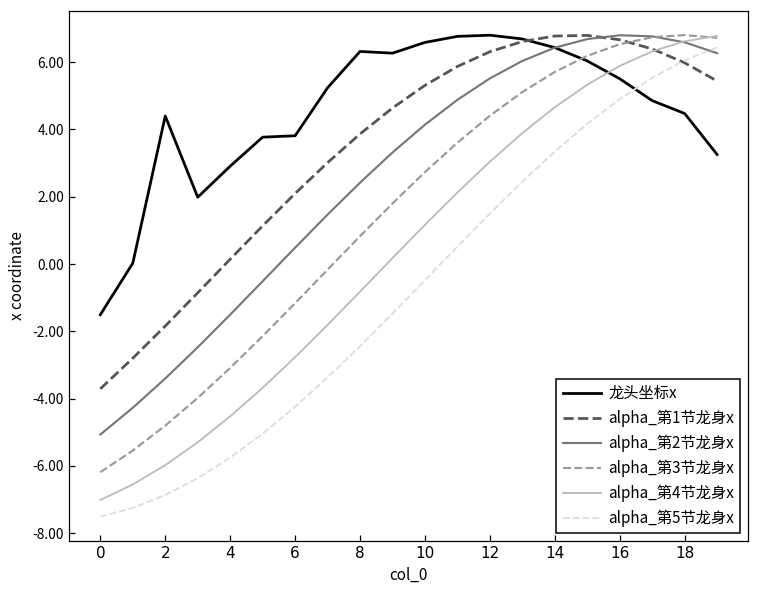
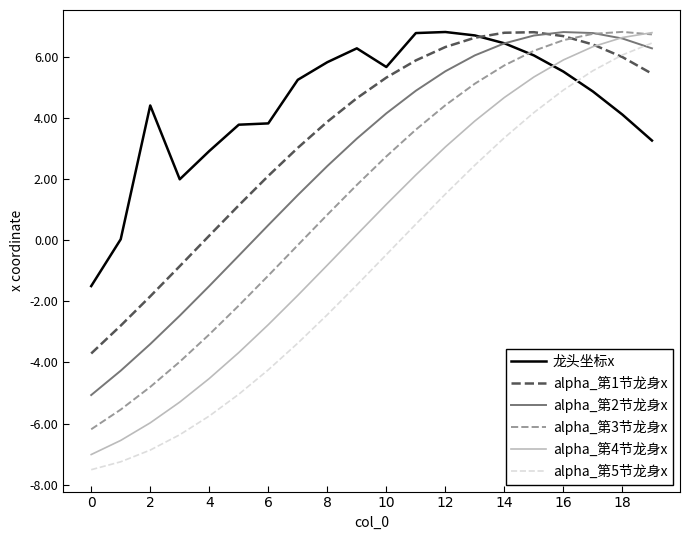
龙头坐标x, 8: 6.3 -> 5.8
龙头坐标x, 10: 6.6 -> 5.7
龙头坐标x, 18: 4.5 -> 4.1
